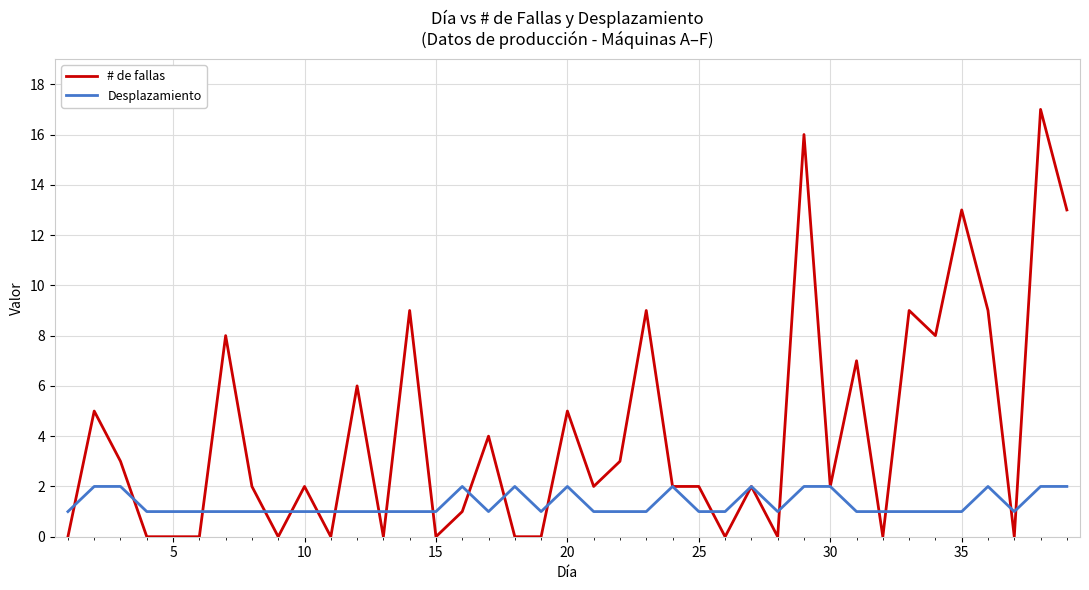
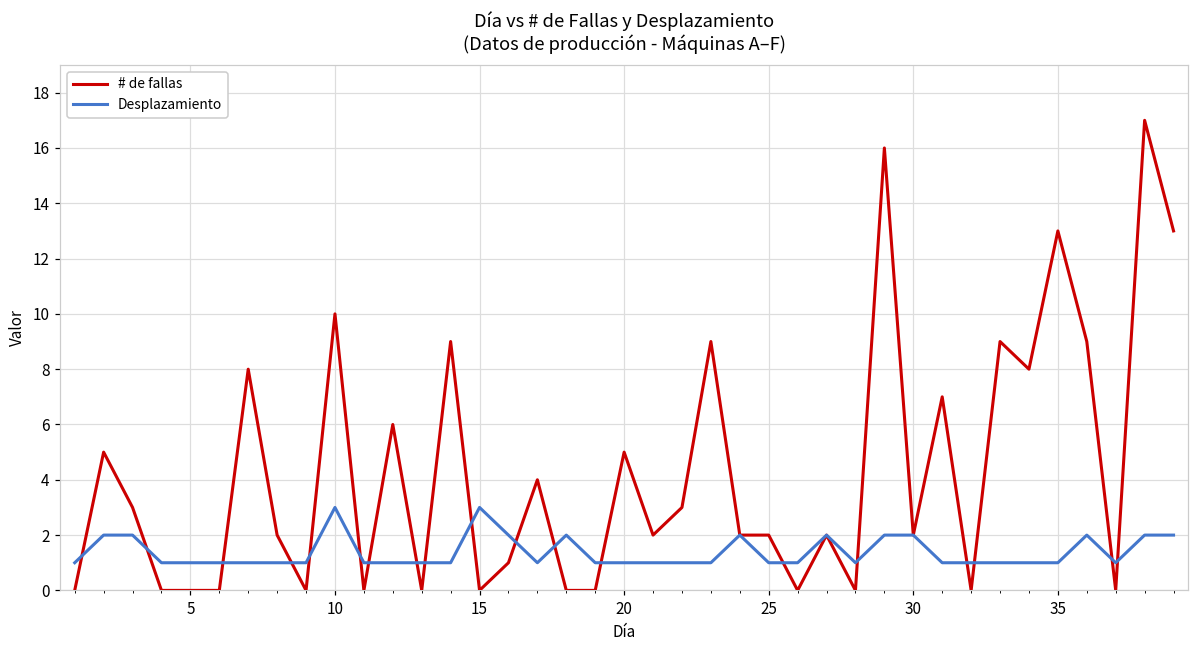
# de fallas, 10: 2 -> 10
Desplazamiento, 10: 1 -> 3
Desplazamiento, 15: 1 -> 3
Desplazamiento, 20: 2 -> 1
